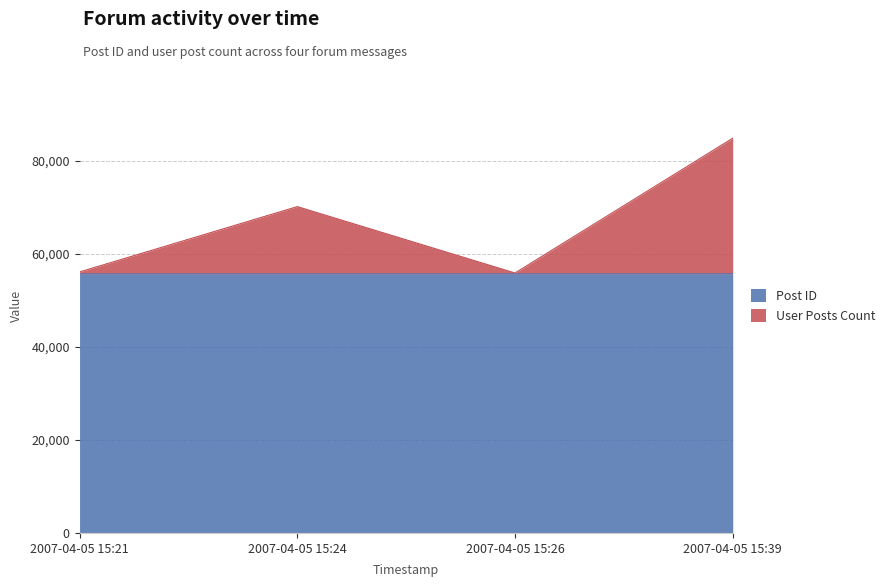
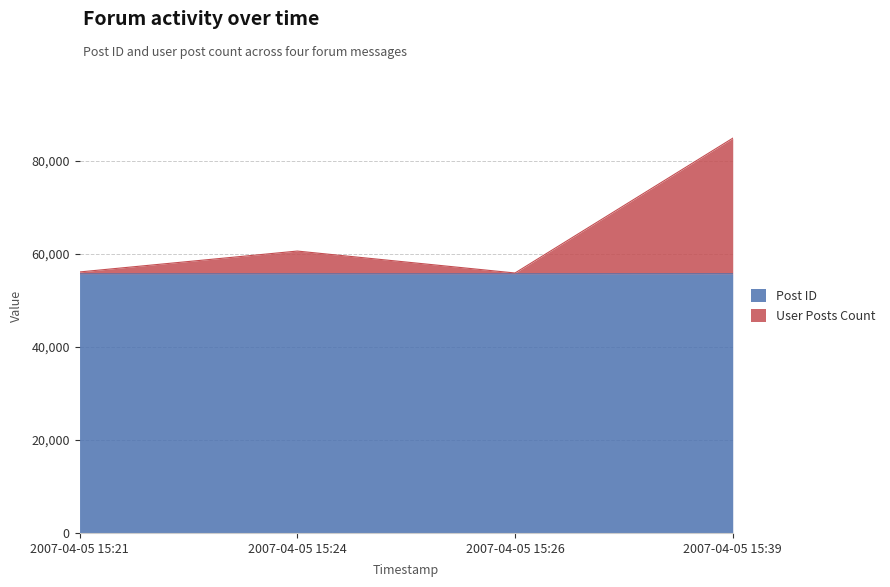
User Posts Count, 2007-04-05 15:24: 14,000 -> 5,000
